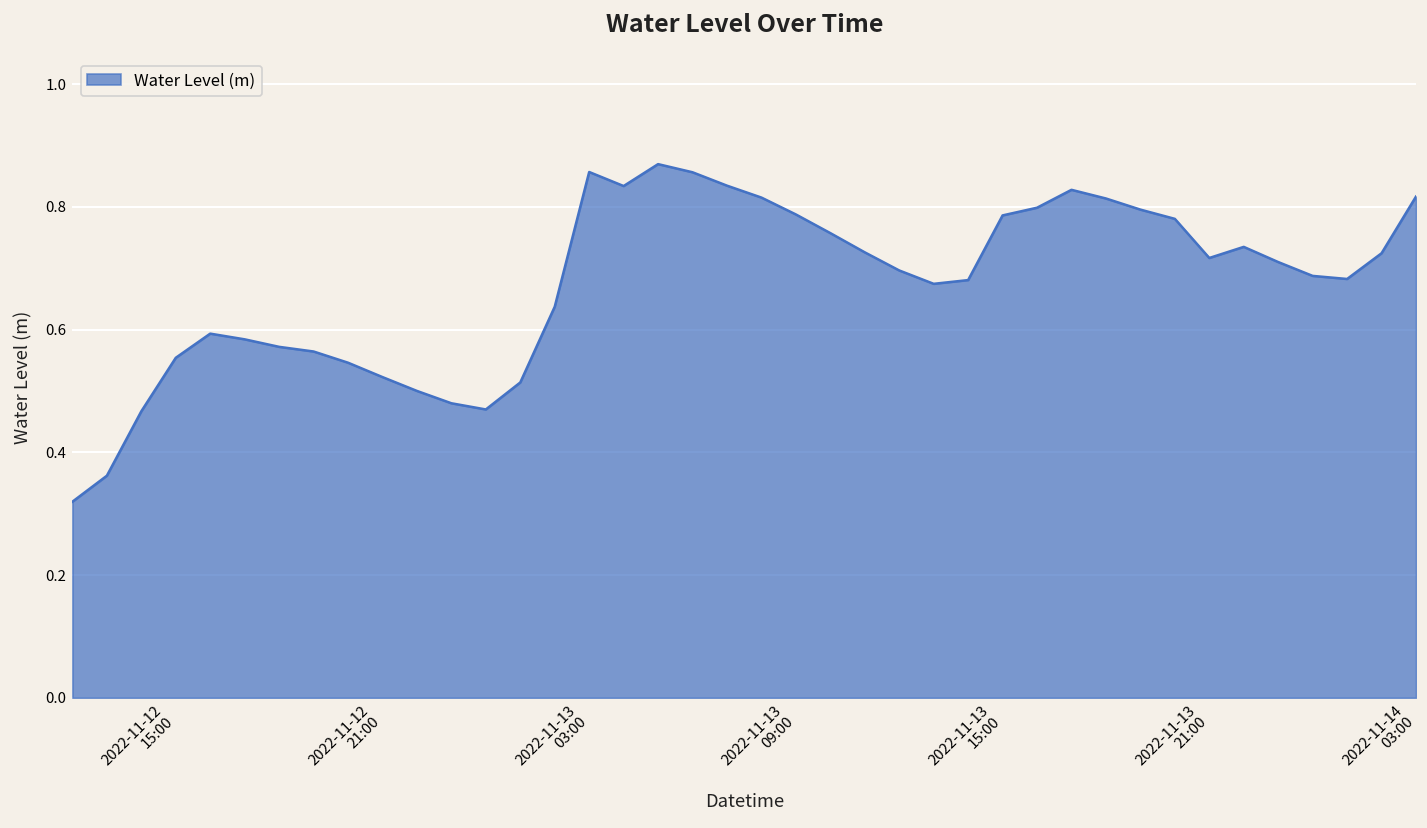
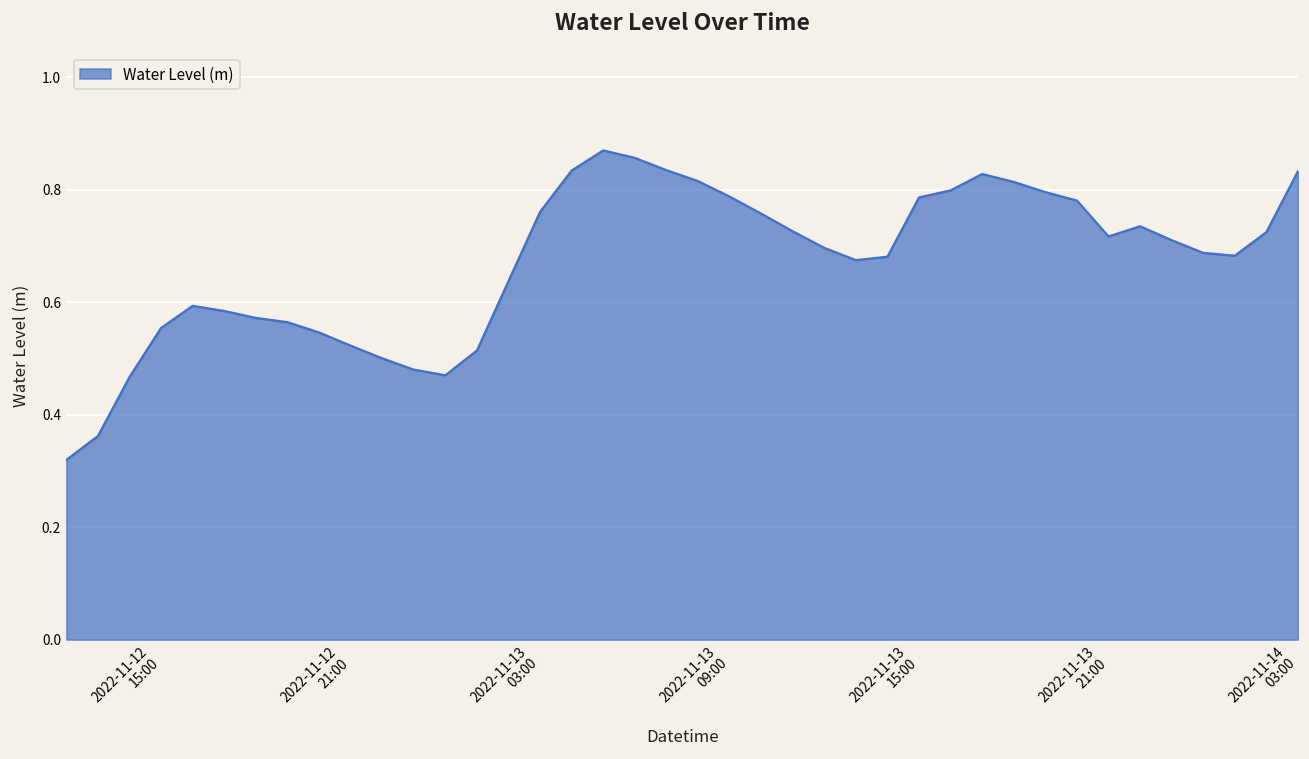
2022-11-13 03:00: 0.86 -> 0.76
2022-11-14 03:00: 0.82 -> 0.83
